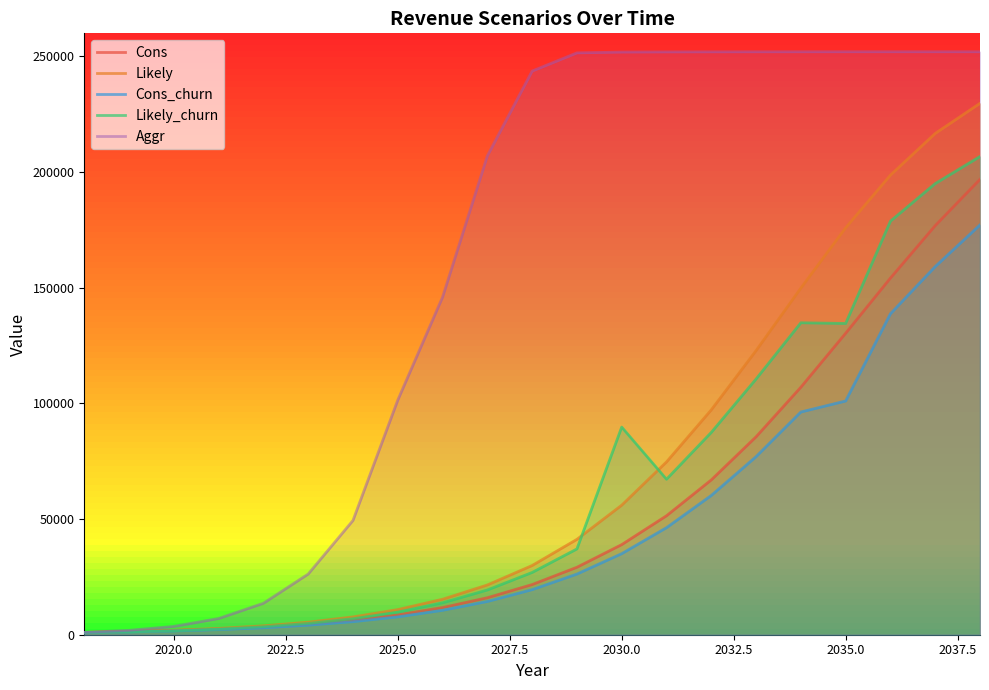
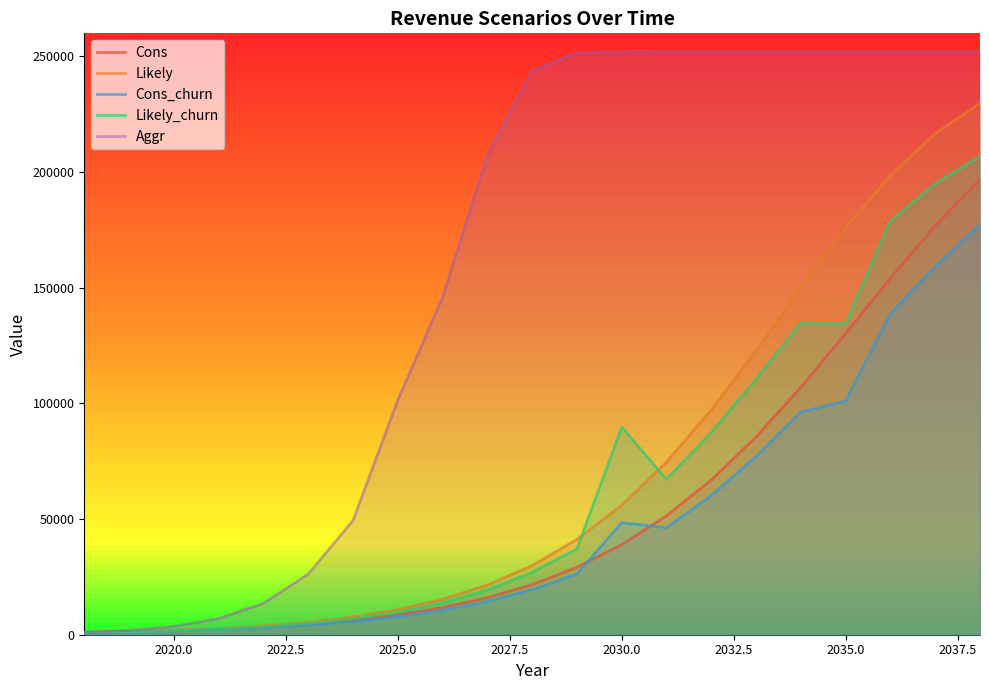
Cons_churn, 2030.0: 35000 -> 48000
